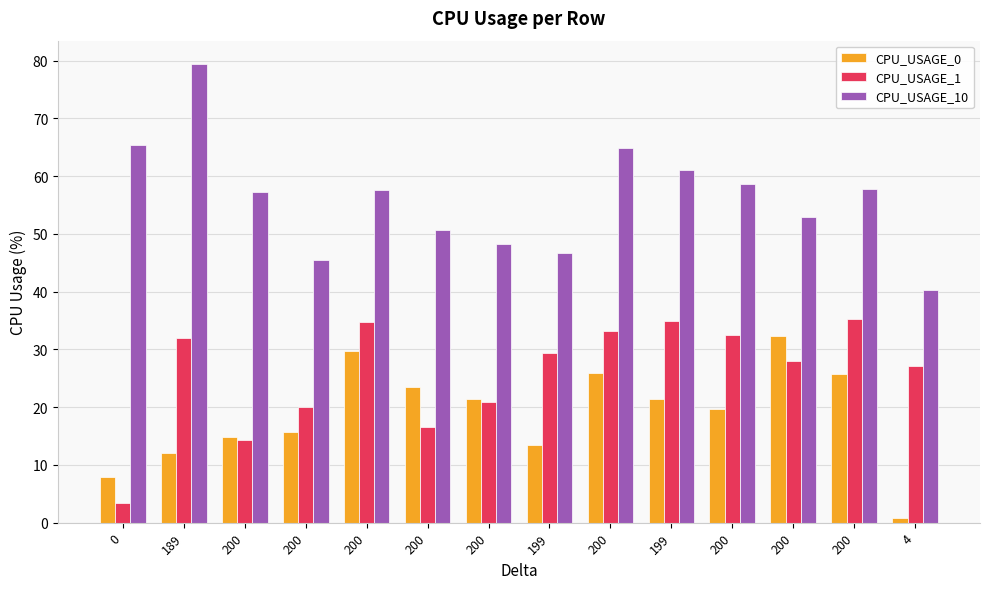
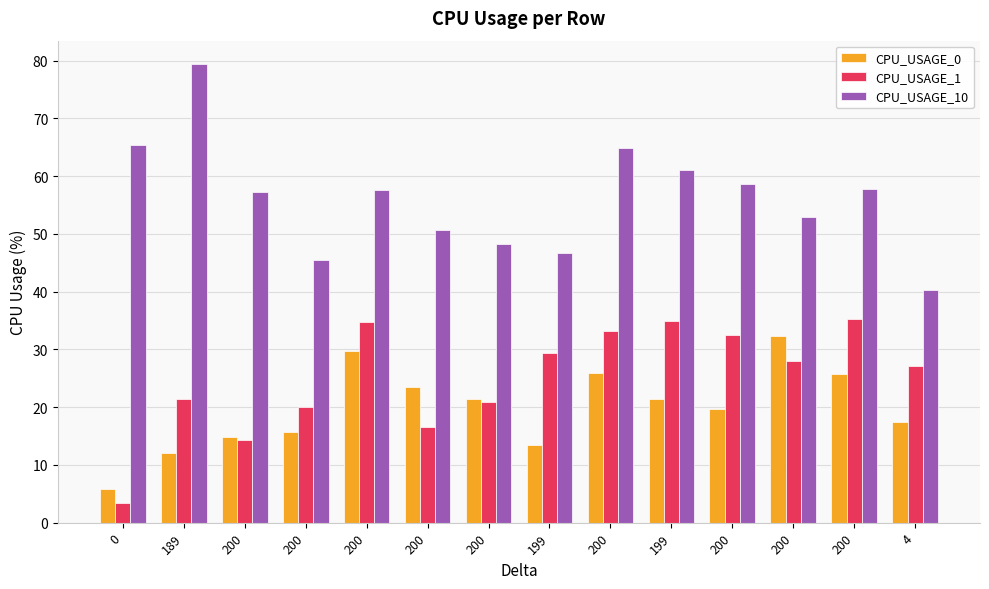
CPU_USAGE_0, 0: 8 -> 6
CPU_USAGE_1, 189: 32 -> 21
CPU_USAGE_0, 4: 1 -> 17
